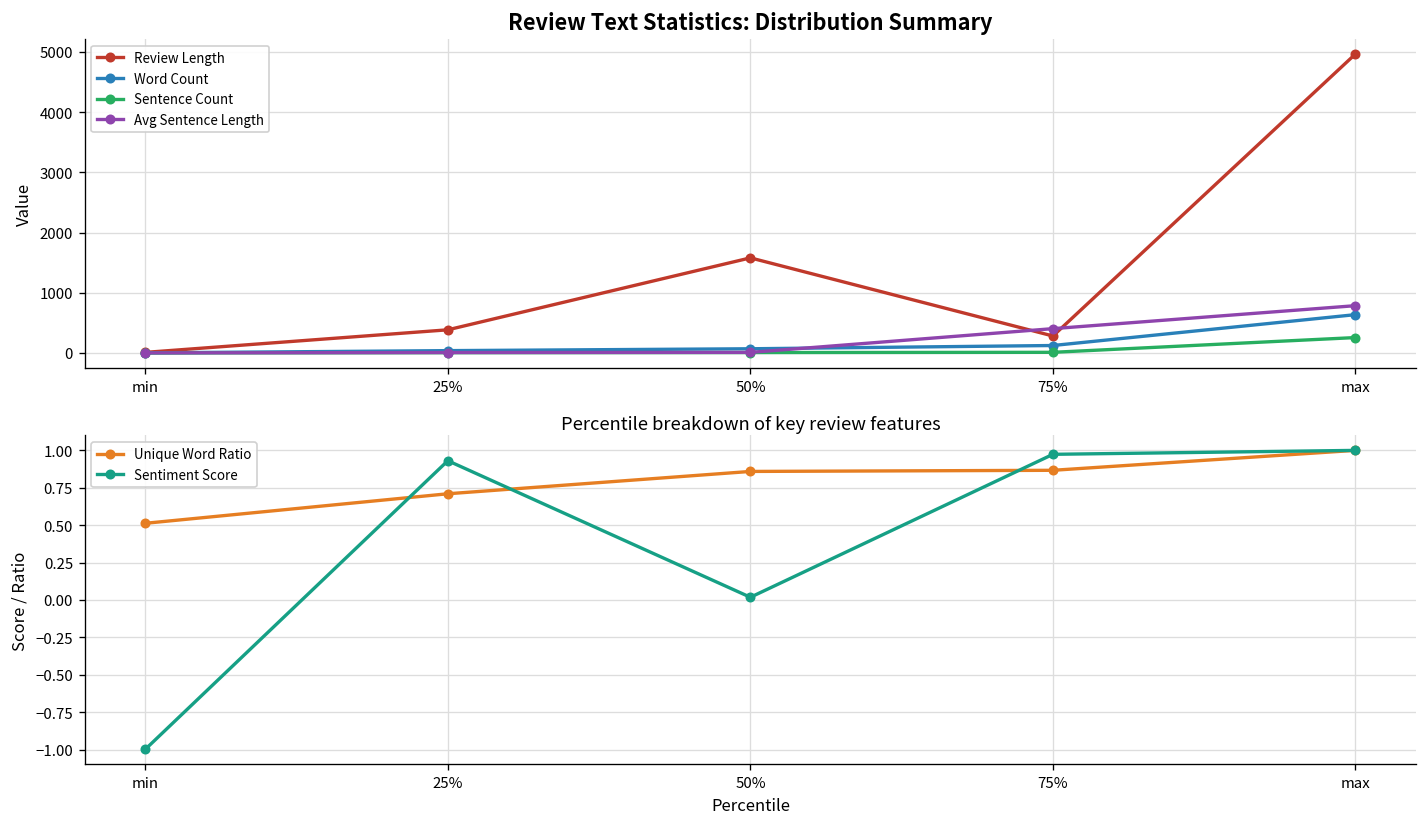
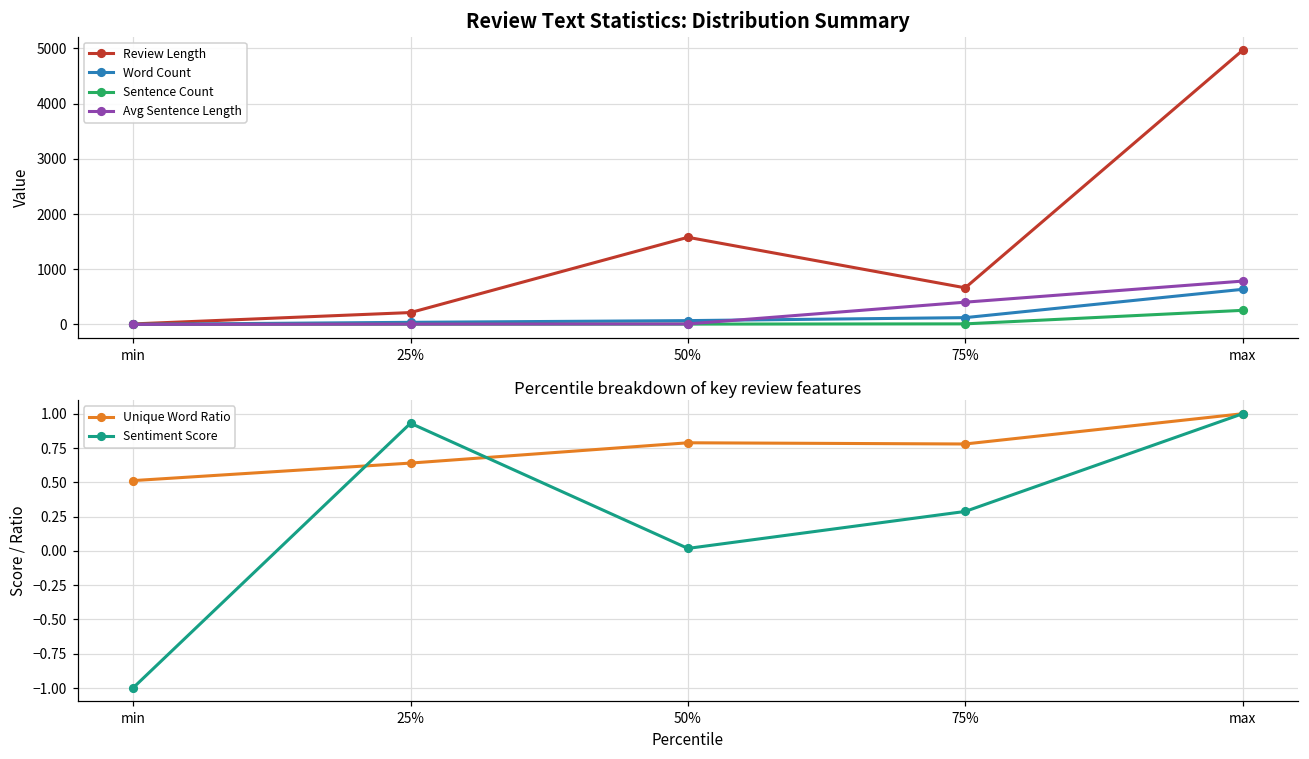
Review Text Statistics: Distribution Summary, Review Length, 25%: 400 -> 200
Review Text Statistics: Distribution Summary, Review Length, 75%: 300 -> 700
Percentile breakdown of key review features, Unique Word Ratio, 25%: 0.71 -> 0.64
Percentile breakdown of key review features, Unique Word Ratio, 50%: 0.86 -> 0.79
Percentile breakdown of key review features, Unique Word Ratio, 75%: 0.87 -> 0.78
Percentile breakdown of key review features, Sentiment Score, 75%: 0.97 -> 0.29
